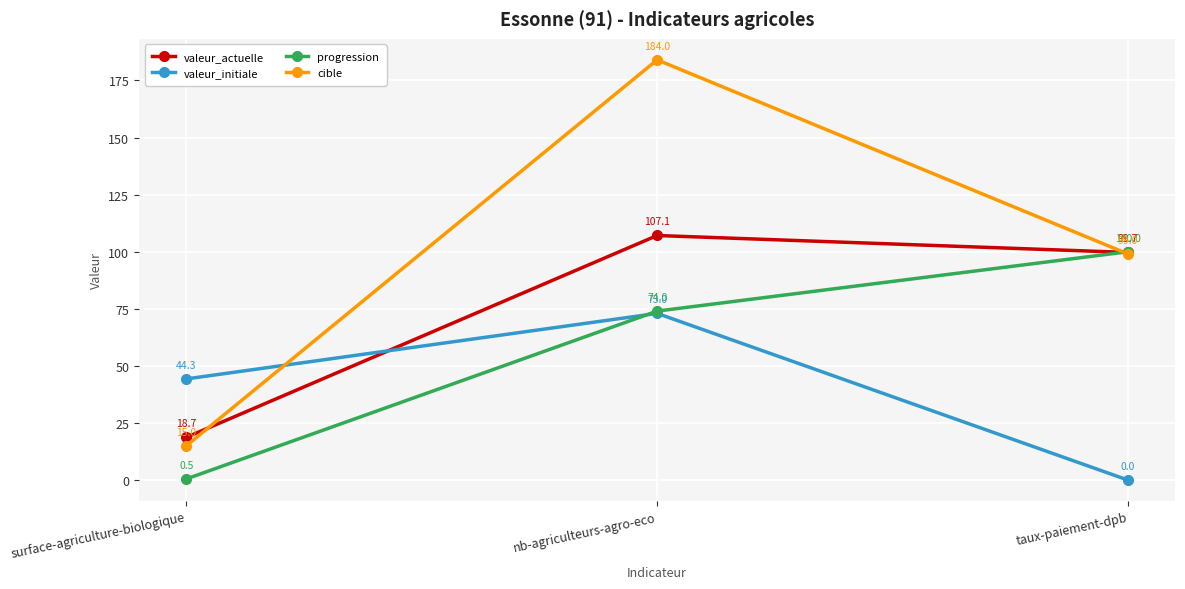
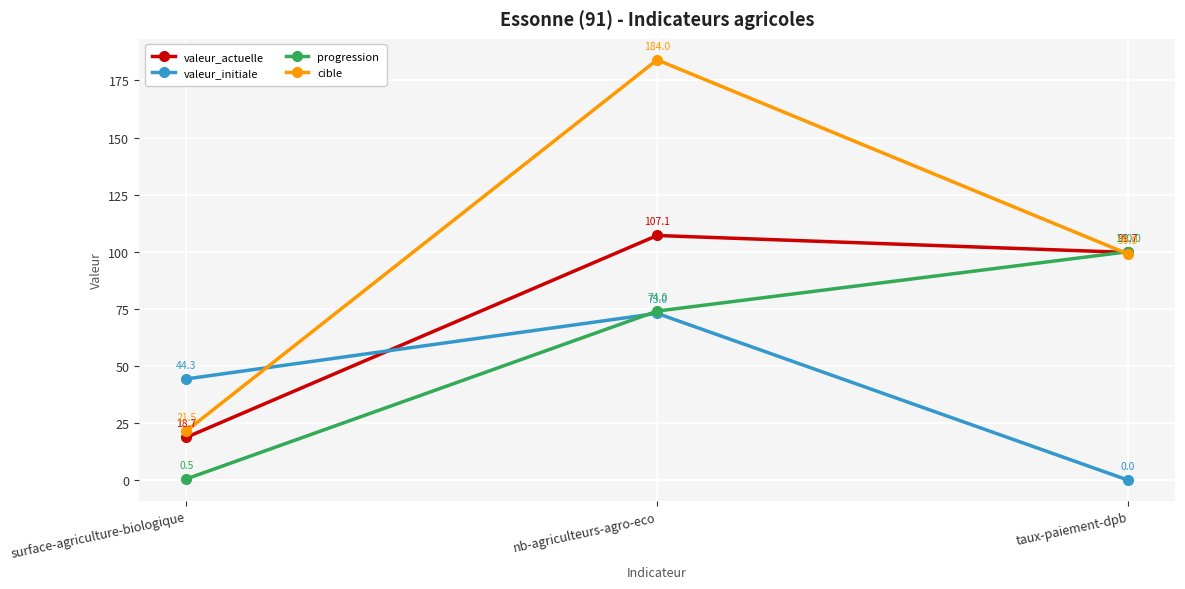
cible, surface-agriculture-biologique: 15.0 -> 21.5
